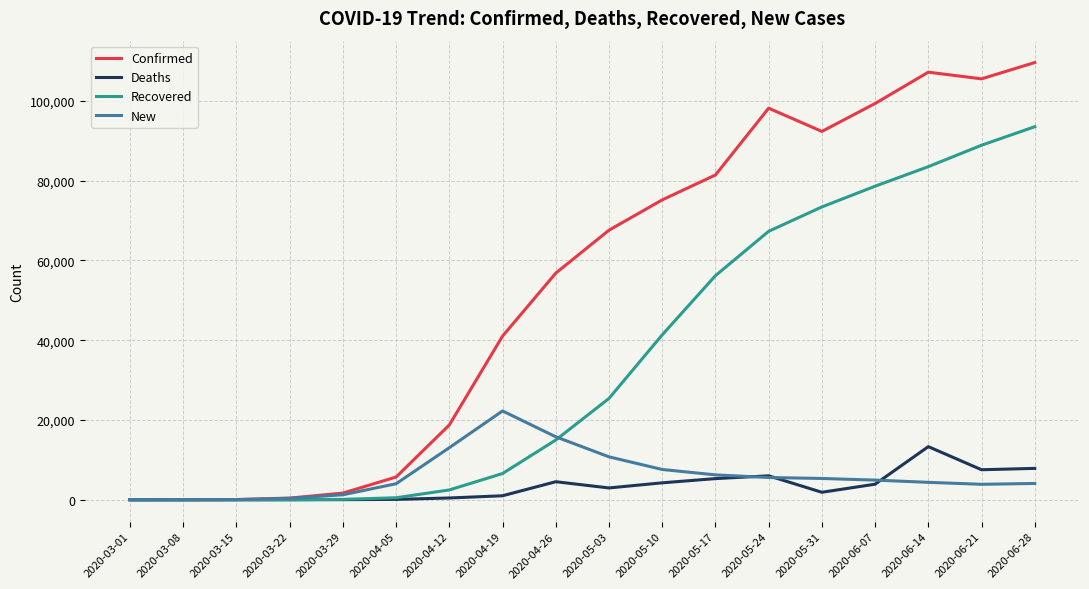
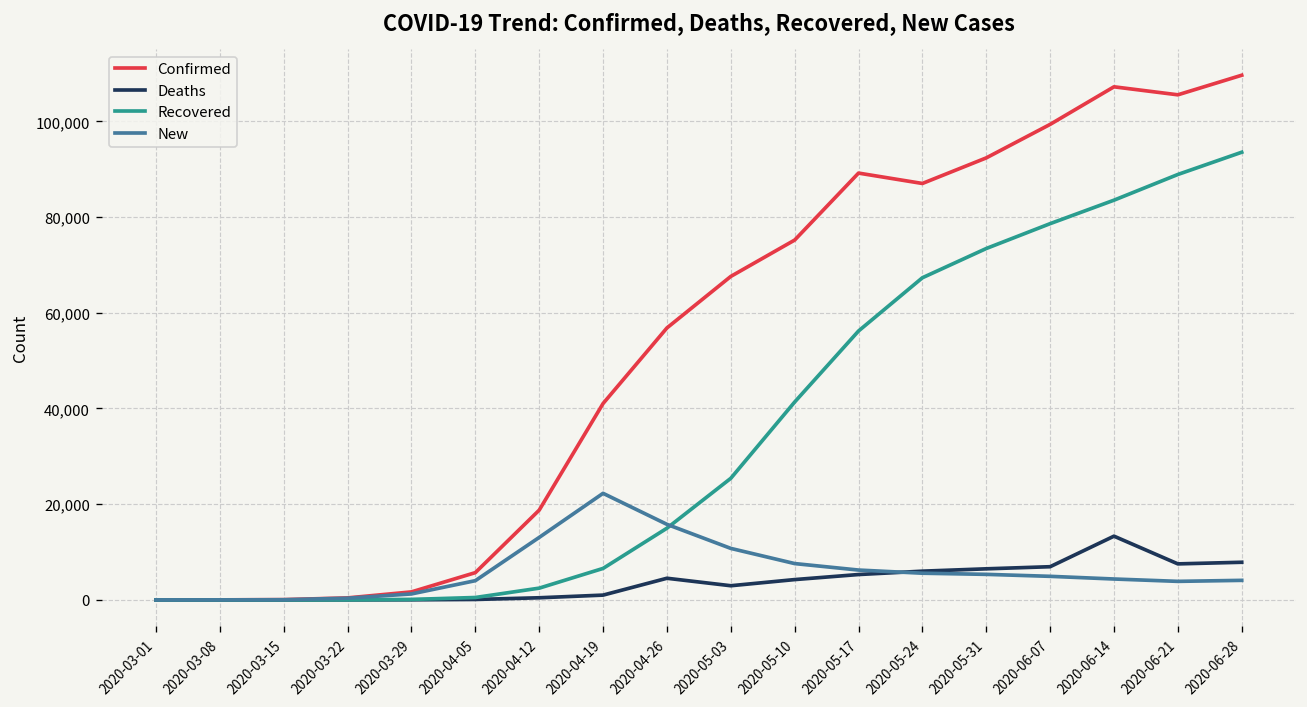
Confirmed, 2020-05-17: 81,000 -> 89,000
Confirmed, 2020-05-24: 98,000 -> 87,000
Deaths, 2020-05-31: 2,000 -> 6,000
Deaths, 2020-06-07: 4,000 -> 7,000
